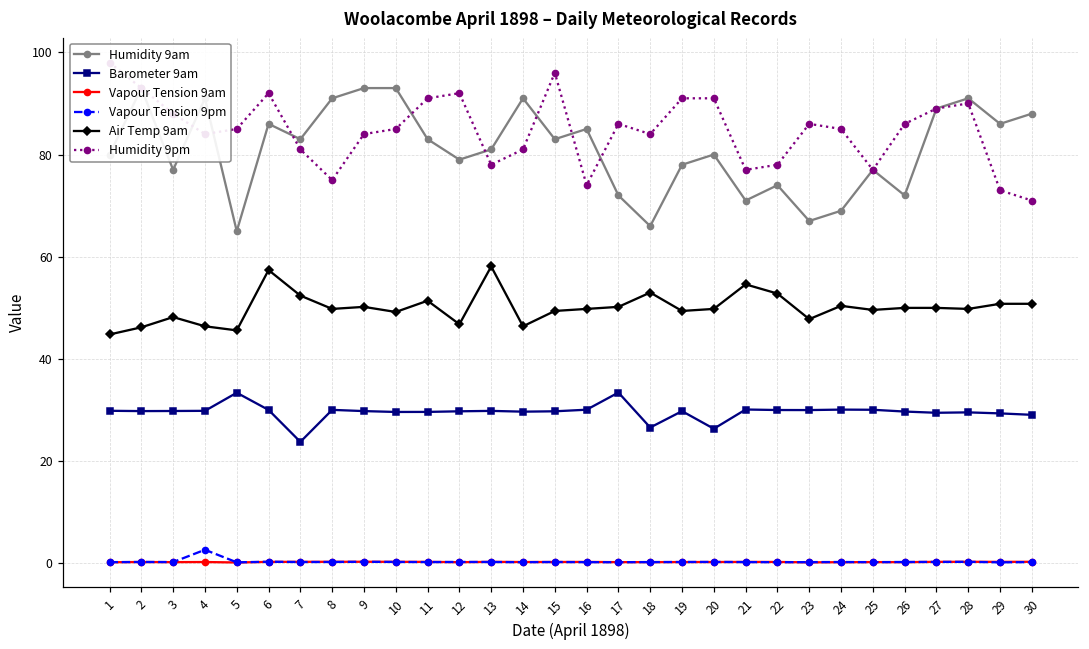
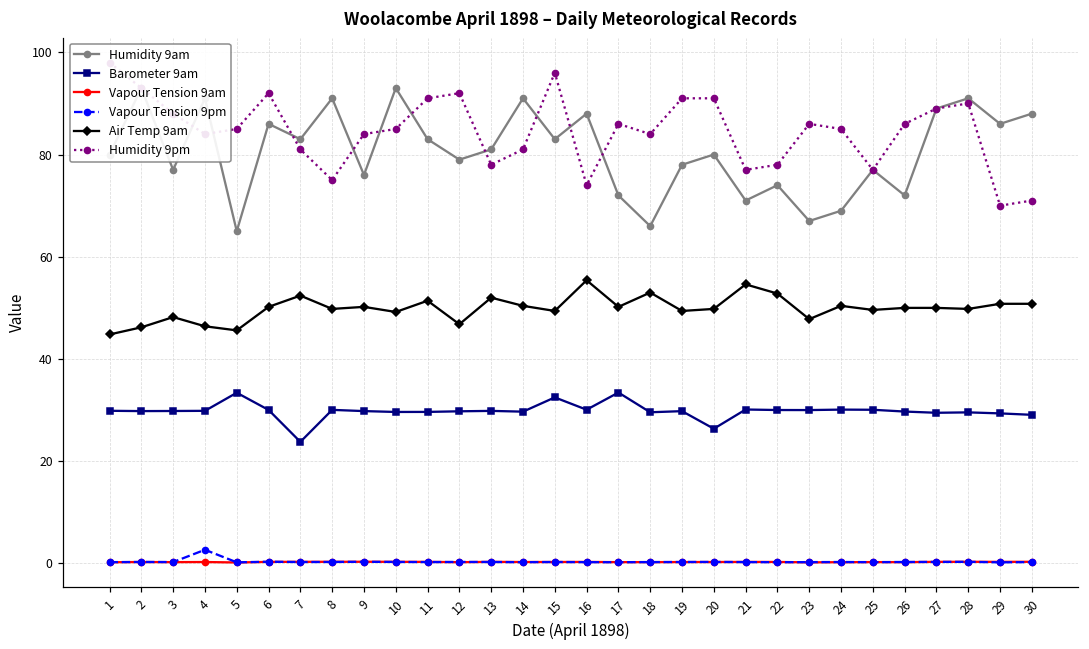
Air Temp 9am, 6: 57 -> 50
Humidity 9am, 9: 93 -> 76
Air Temp 9am, 13: 58 -> 52
Air Temp 9am, 14: 46 -> 50
Barometer 9am, 15: 30 -> 32
Humidity 9am, 16: 85 -> 88
Air Temp 9am, 16: 50 -> 55
Barometer 9am, 18: 27 -> 30
Humidity 9pm, 29: 73 -> 70
